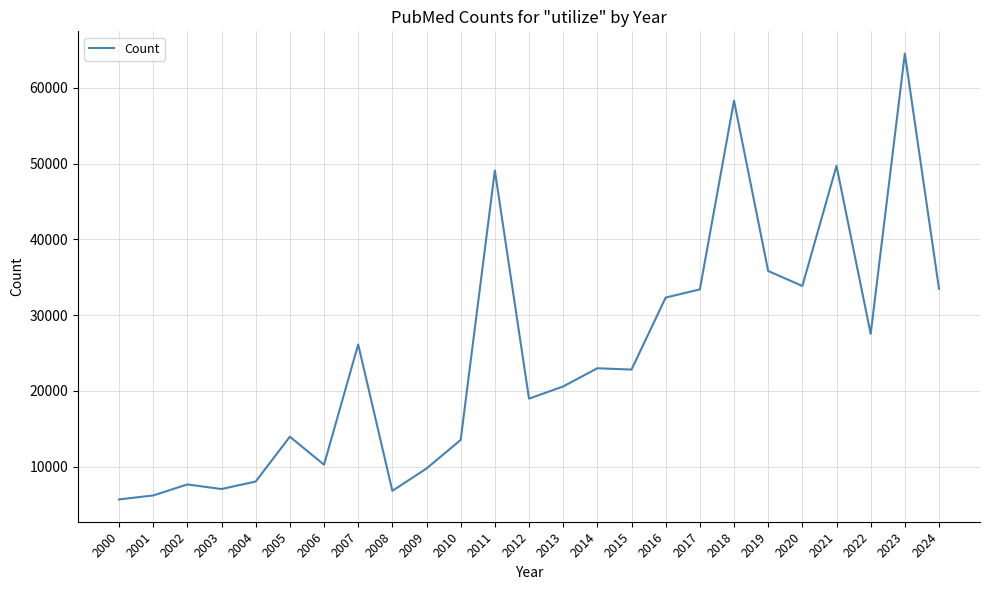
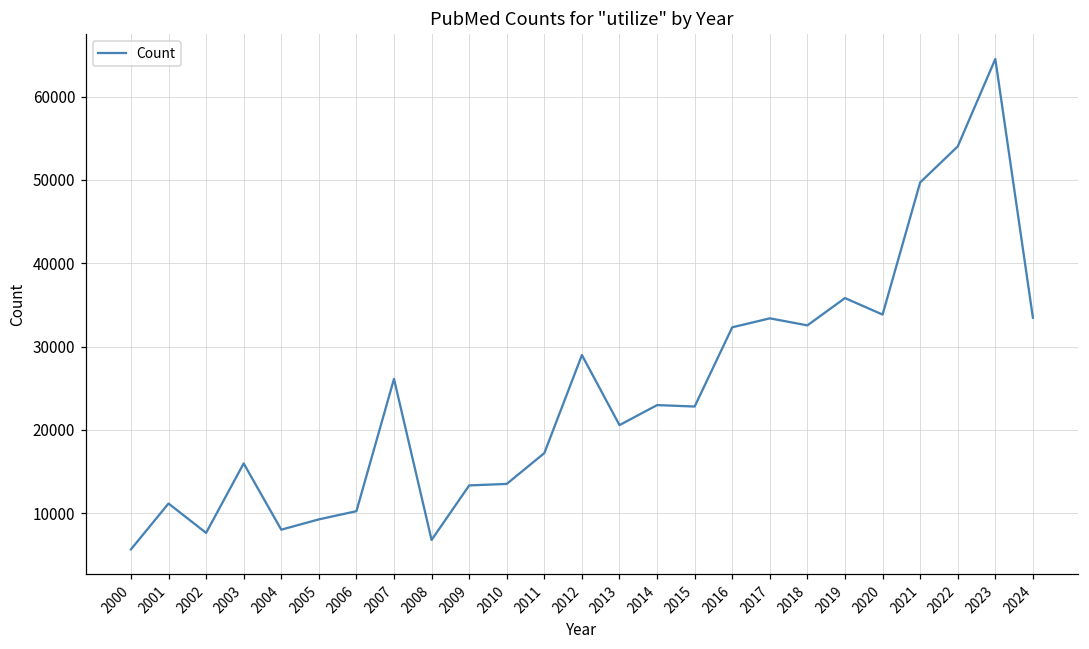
2001: 6000 -> 11000
2003: 7000 -> 16000
2005: 14000 -> 9000
2009: 10000 -> 13000
2011: 49000 -> 17000
2012: 19000 -> 29000
2018: 58000 -> 33000
2022: 28000 -> 54000
